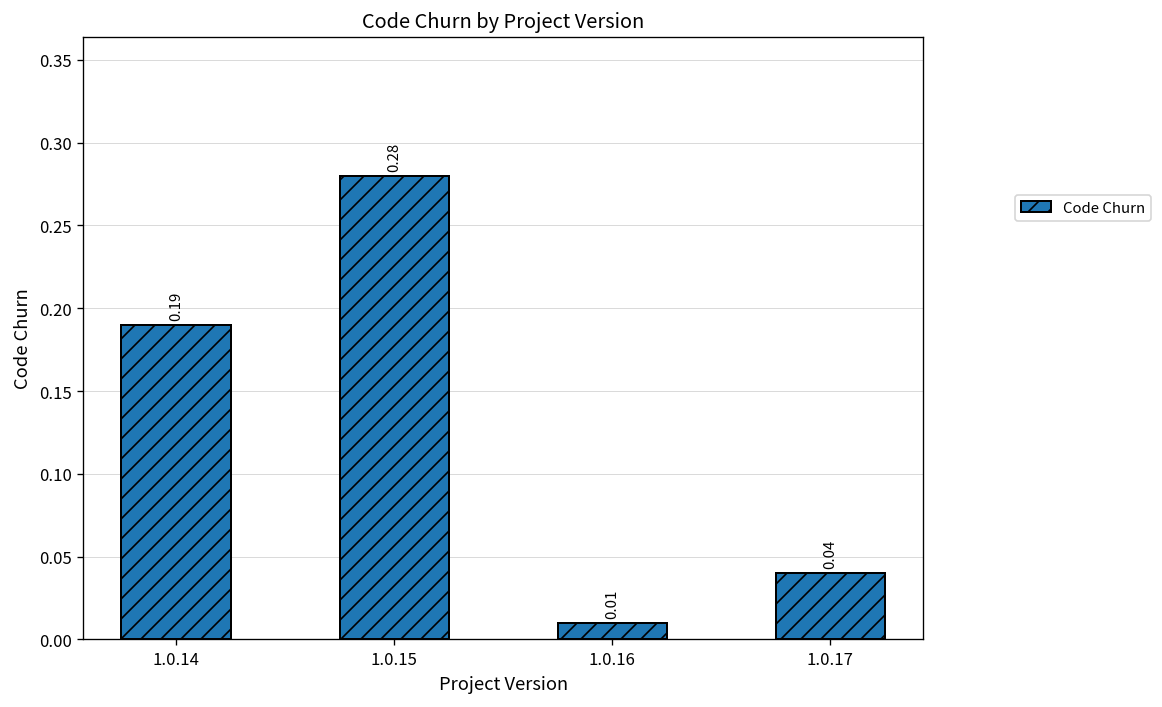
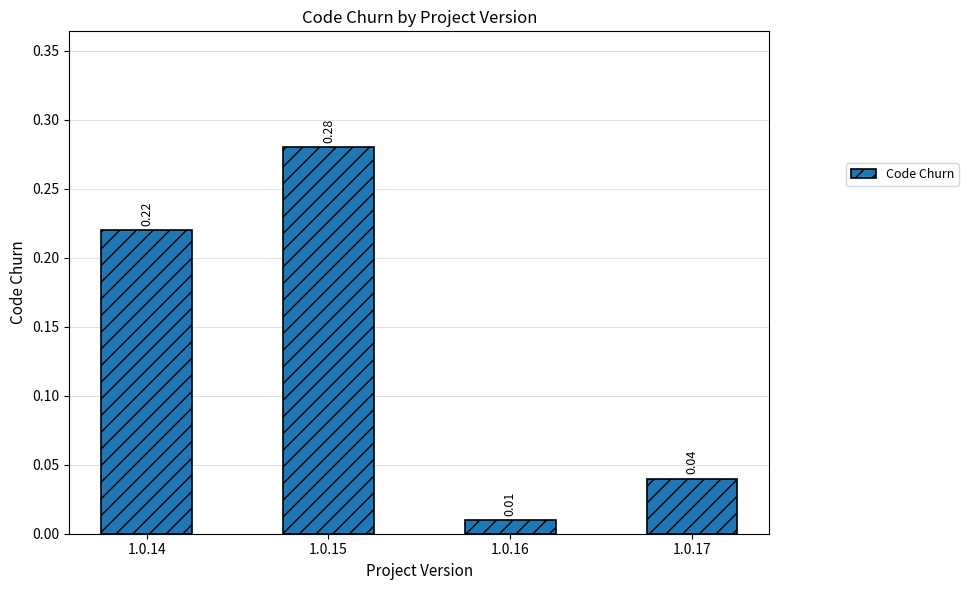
1.0.14: 0.19 -> 0.22
